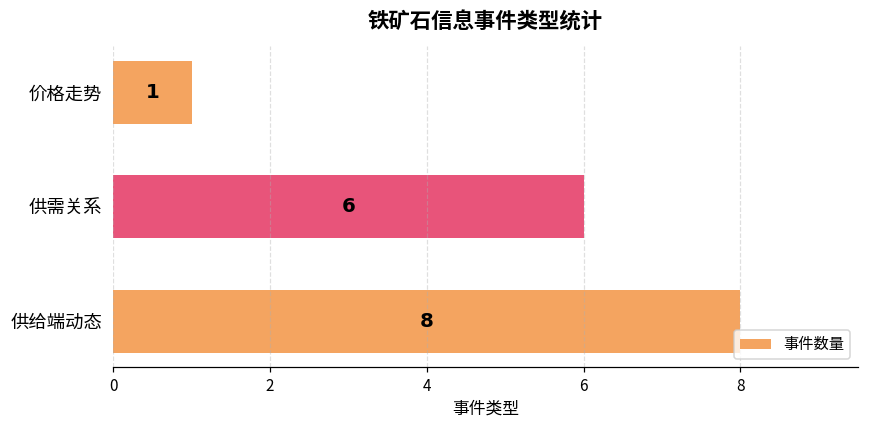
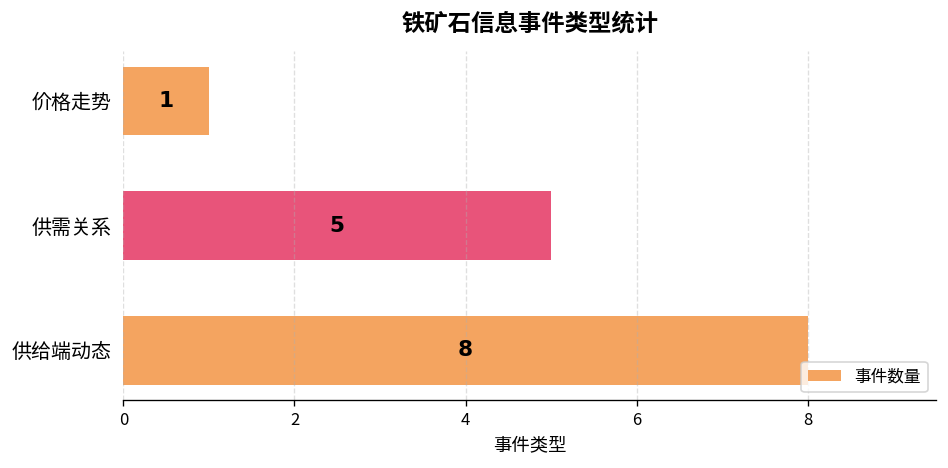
供需关系: 6 -> 5
